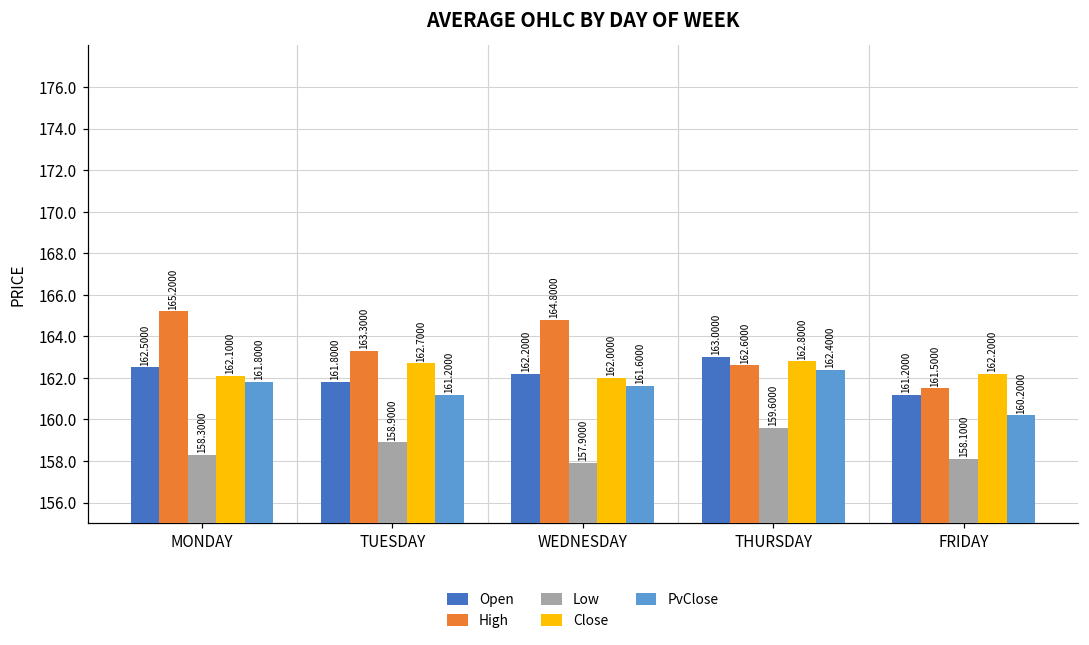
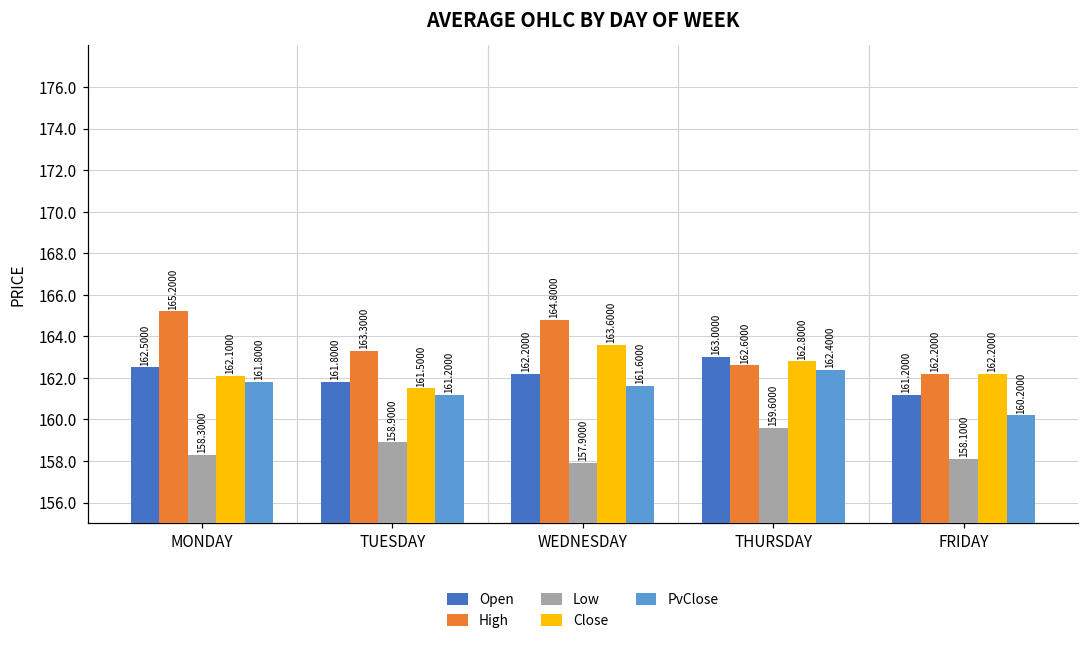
Close, TUESDAY: 162.7000 -> 161.5000
Close, WEDNESDAY: 162.0000 -> 163.6000
High, FRIDAY: 161.5000 -> 162.2000
